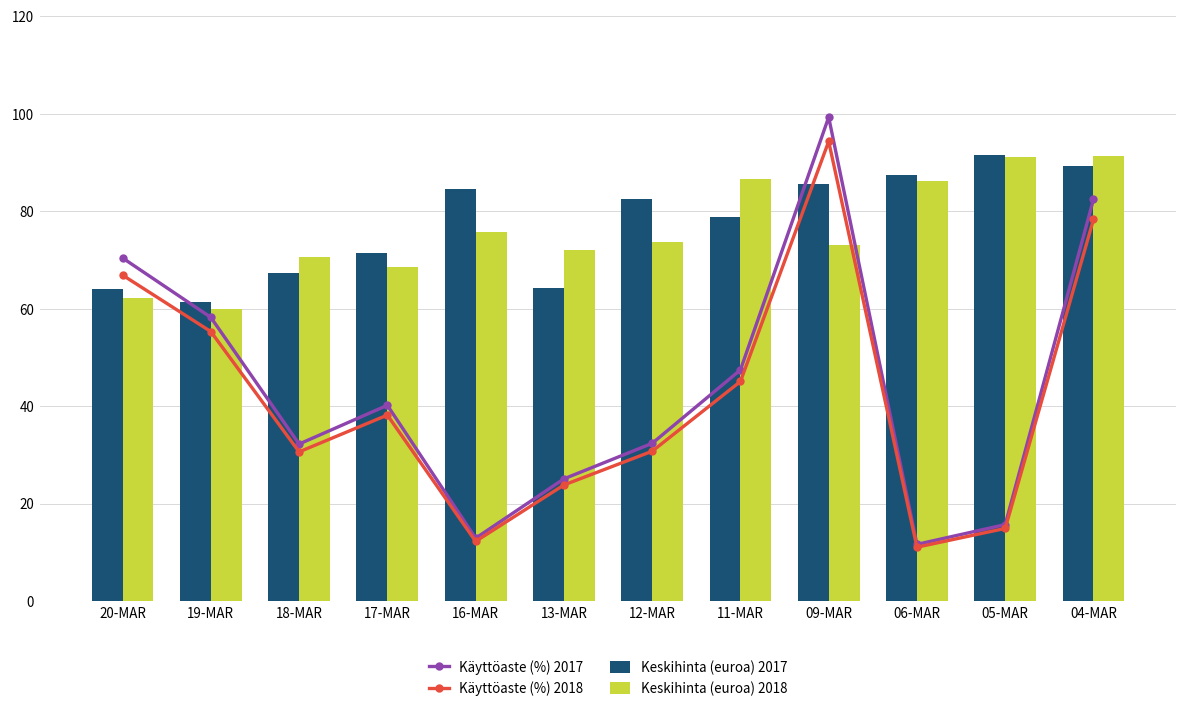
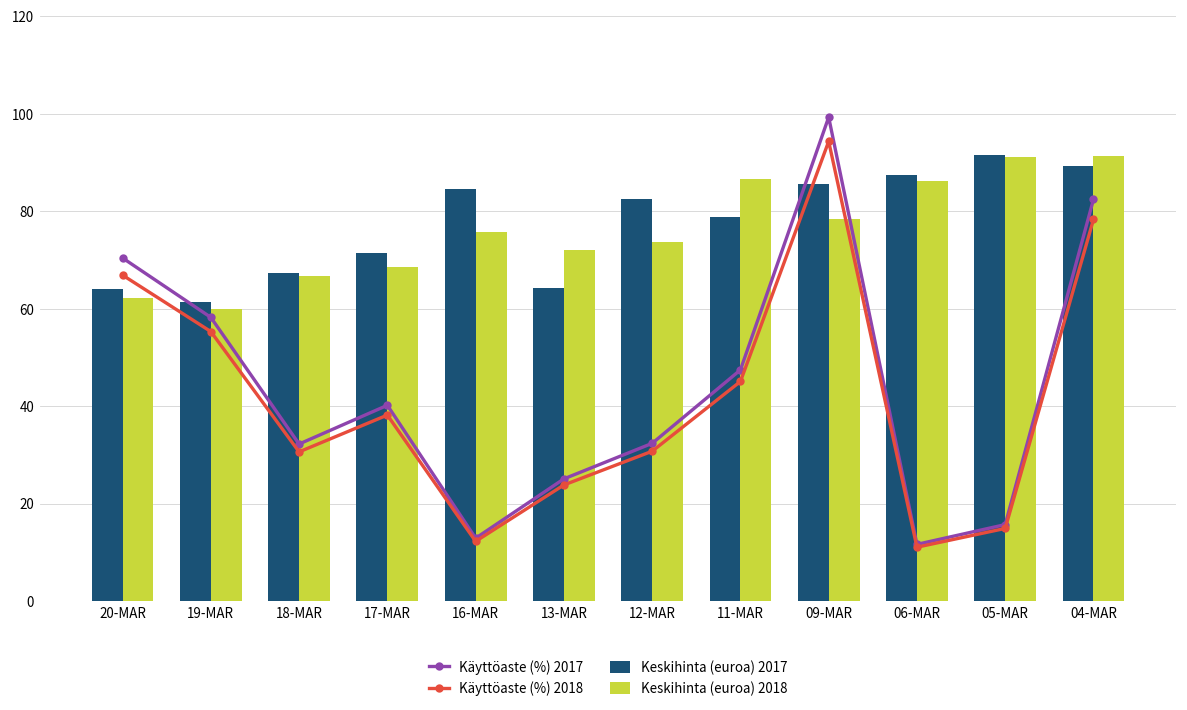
Keskihinta (euroa) 2018, 18-MAR: 71 -> 67
Keskihinta (euroa) 2018, 09-MAR: 73 -> 78
